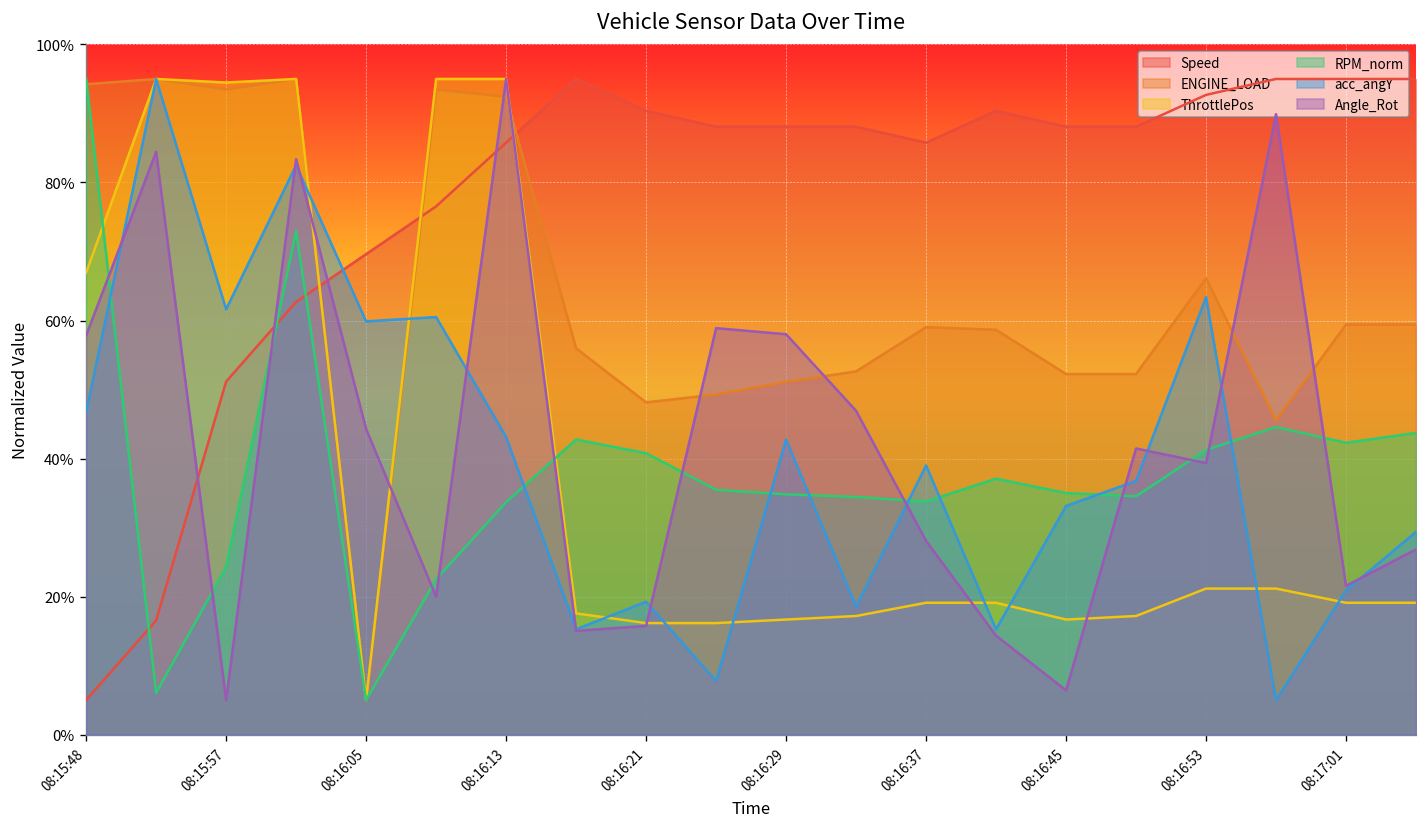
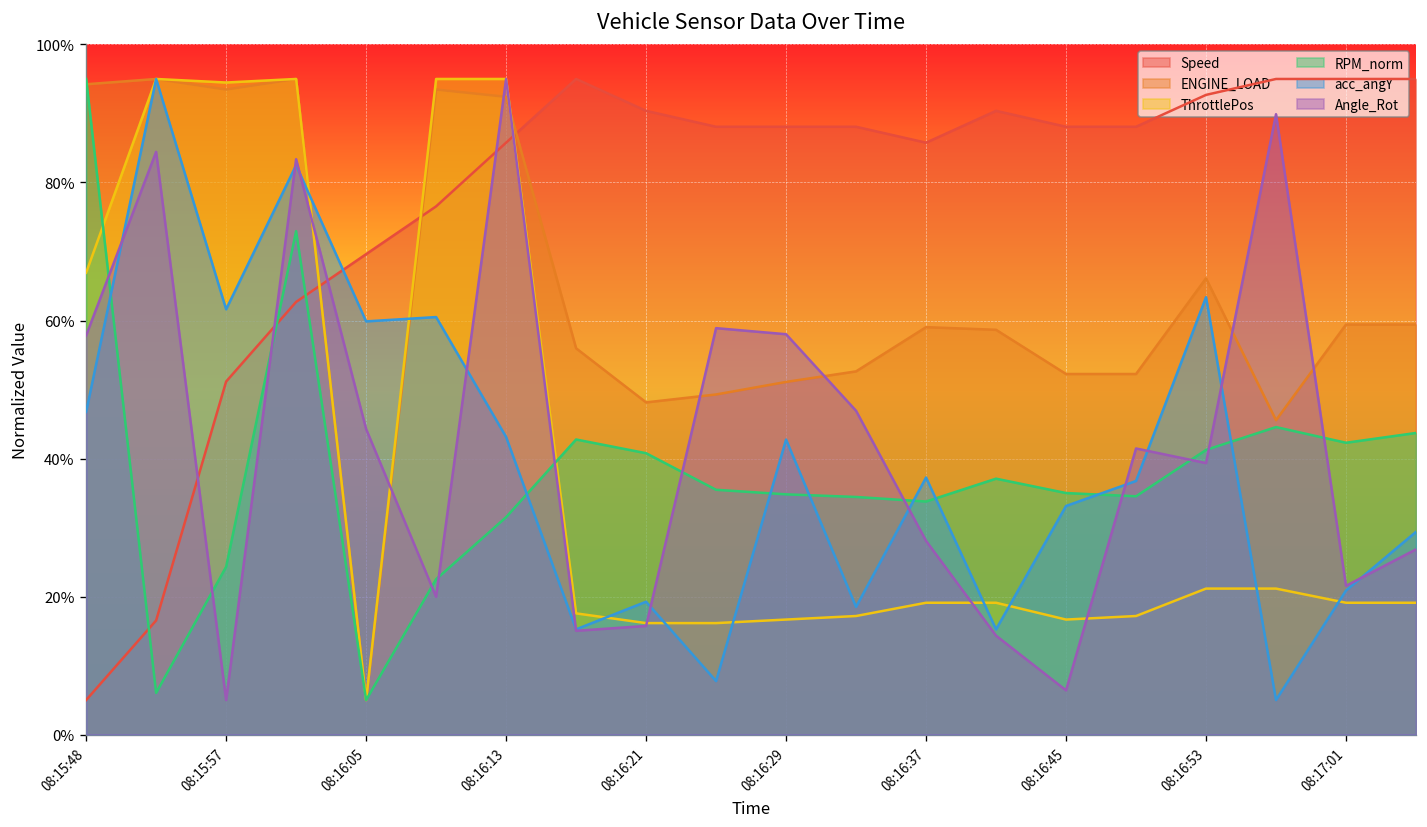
RPM_norm, 08:16:13: 34% -> 31%
acc_angY, 08:16:37: 39% -> 37%
